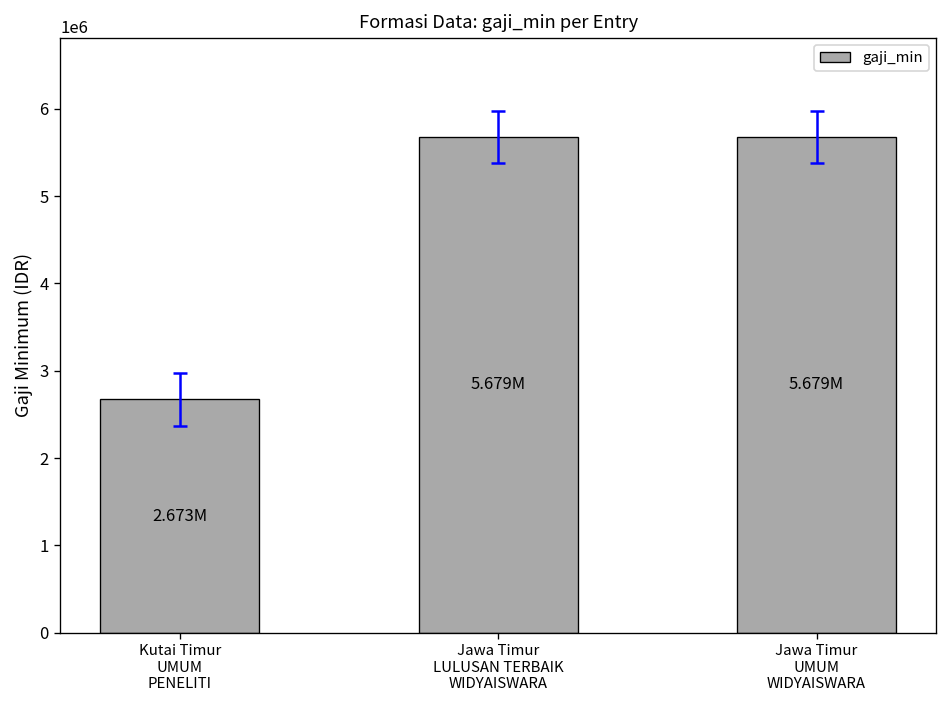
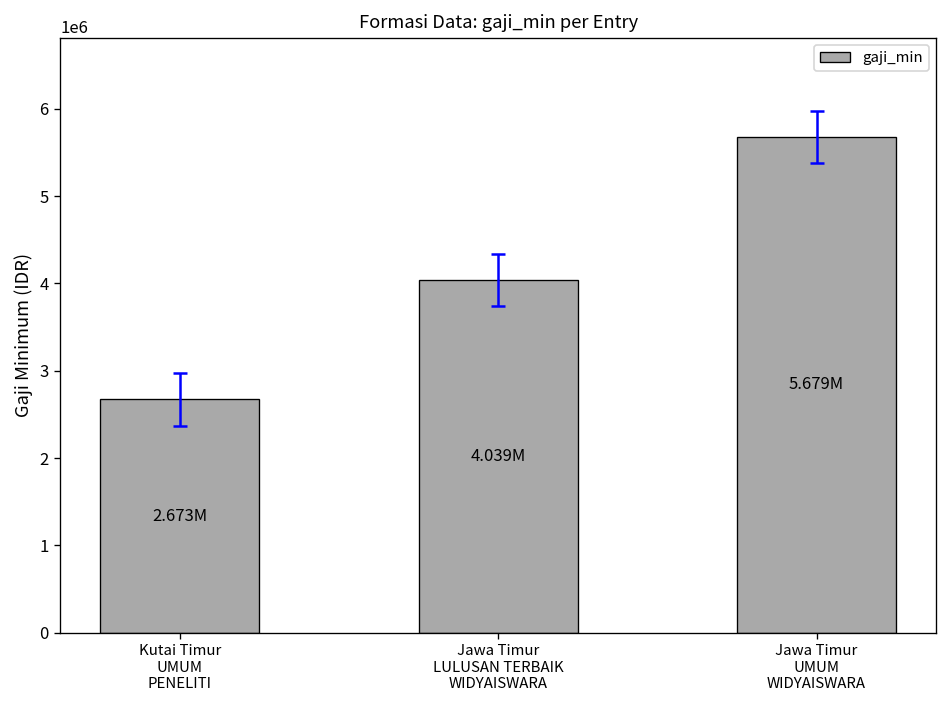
gaji_min, Jawa Timur LULUSAN TERBAIK WIDYAISWARA: 5.679M -> 4.039M
